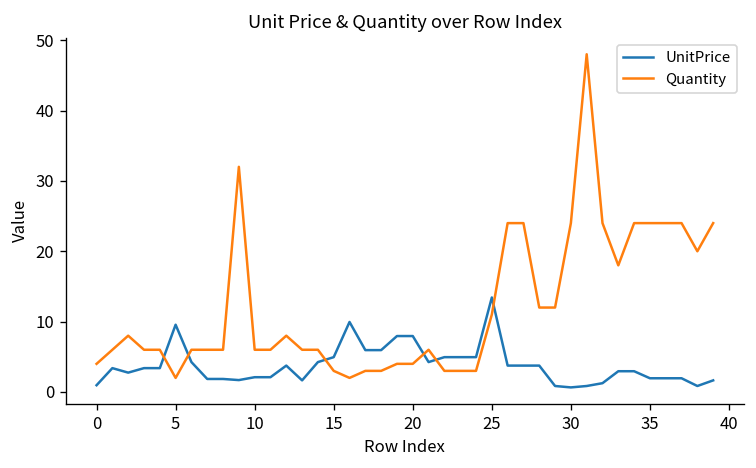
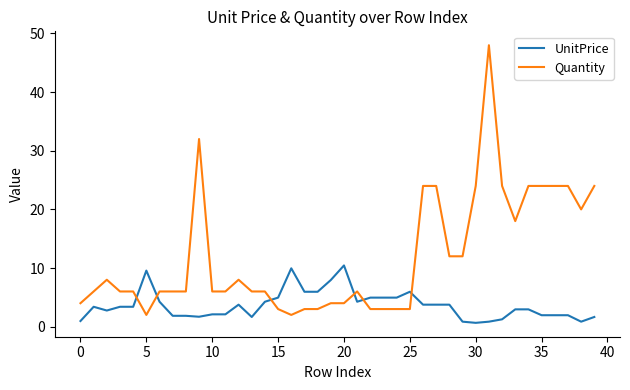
UnitPrice, 20: 8 -> 10
UnitPrice, 25: 13 -> 6
Quantity, 25: 11 -> 3
